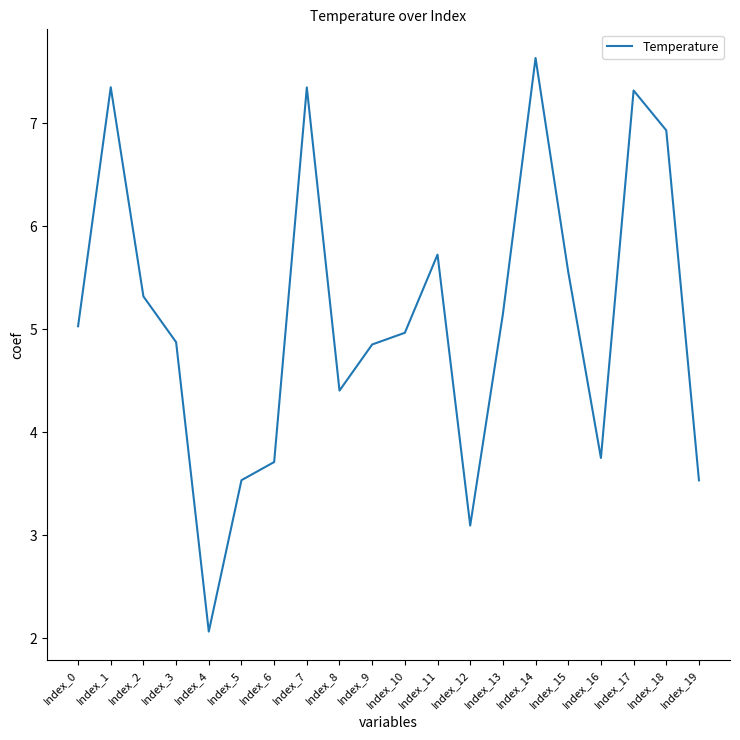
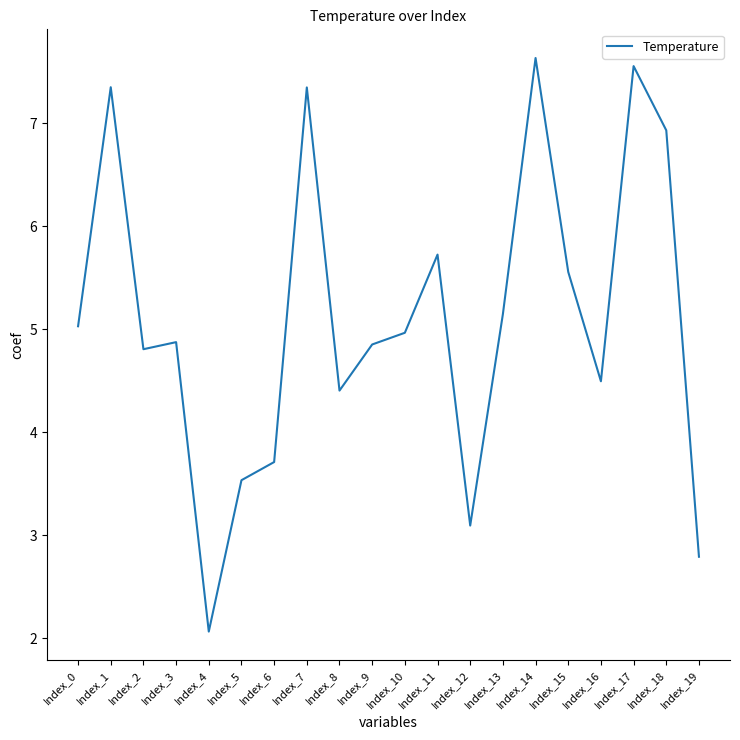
Index_2: 5.32 -> 4.81
Index_16: 3.75 -> 4.50
Index_17: 7.32 -> 7.56
Index_19: 3.53 -> 2.79
